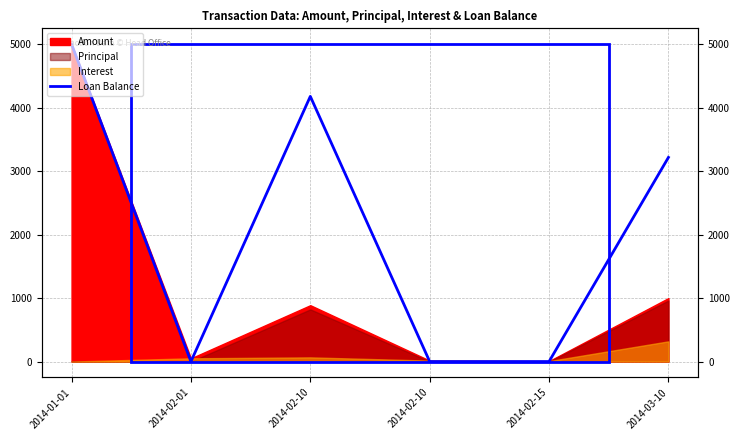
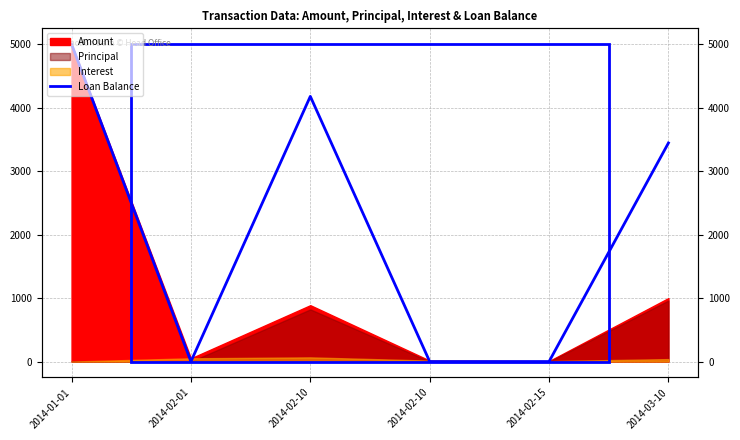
Loan Balance, 2014-03-10: 3200 -> 3400
Interest, 2014-03-10: 300 -> 0
